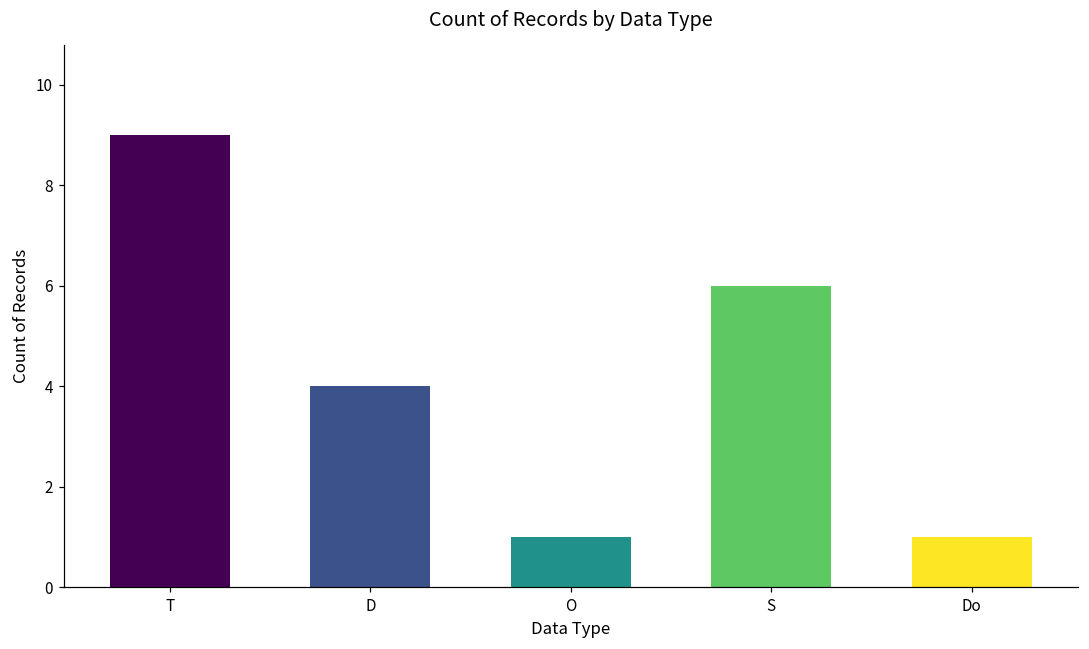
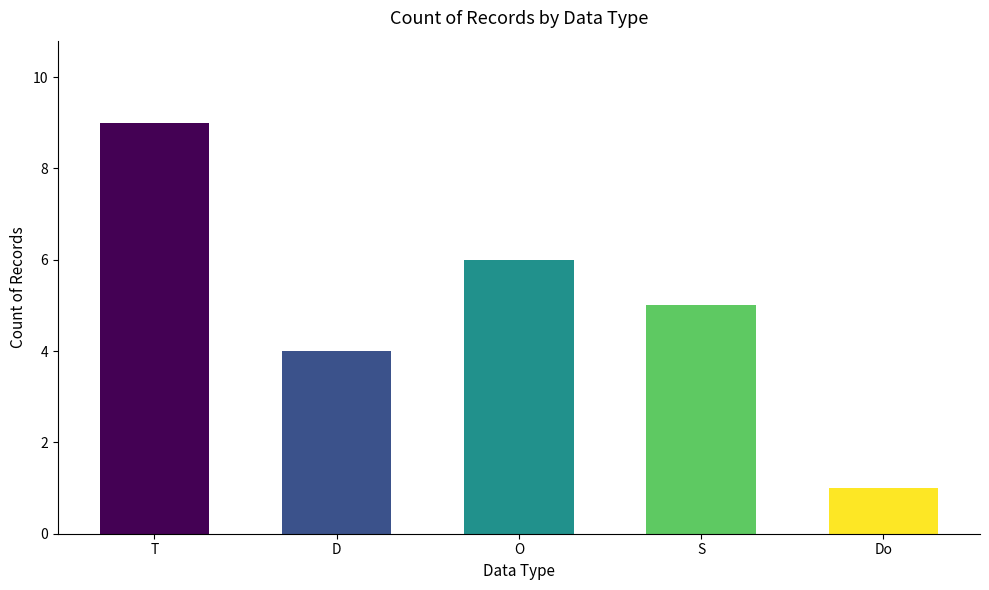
O: 1 -> 6
S: 6 -> 5
